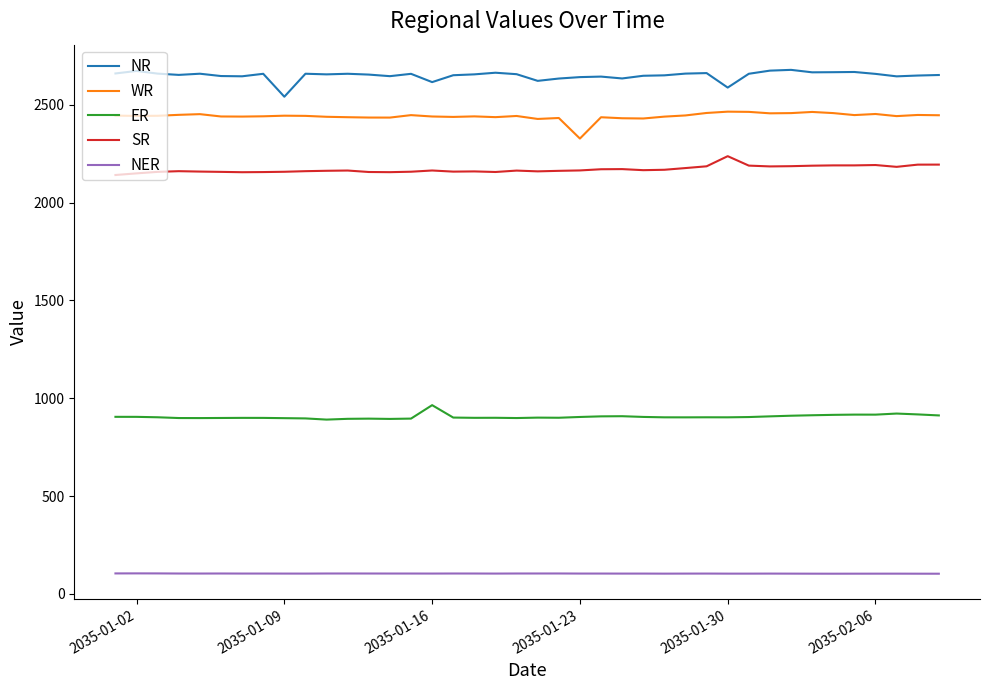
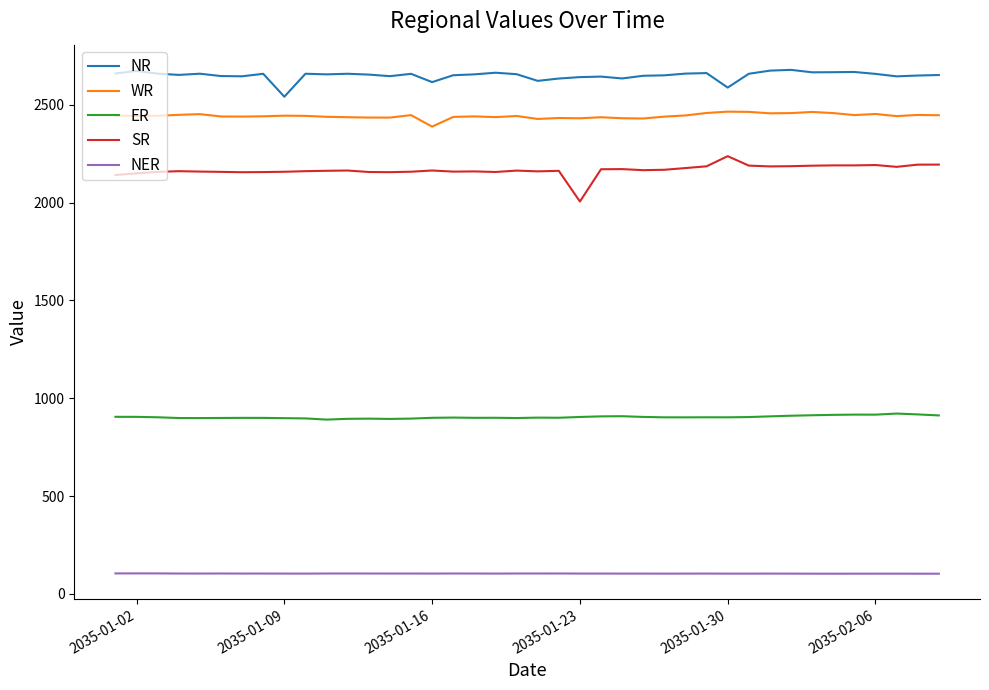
WR, 2035-01-16: 2440 -> 2390
ER, 2035-01-16: 960 -> 900
WR, 2035-01-23: 2330 -> 2430
SR, 2035-01-23: 2160 -> 2010
